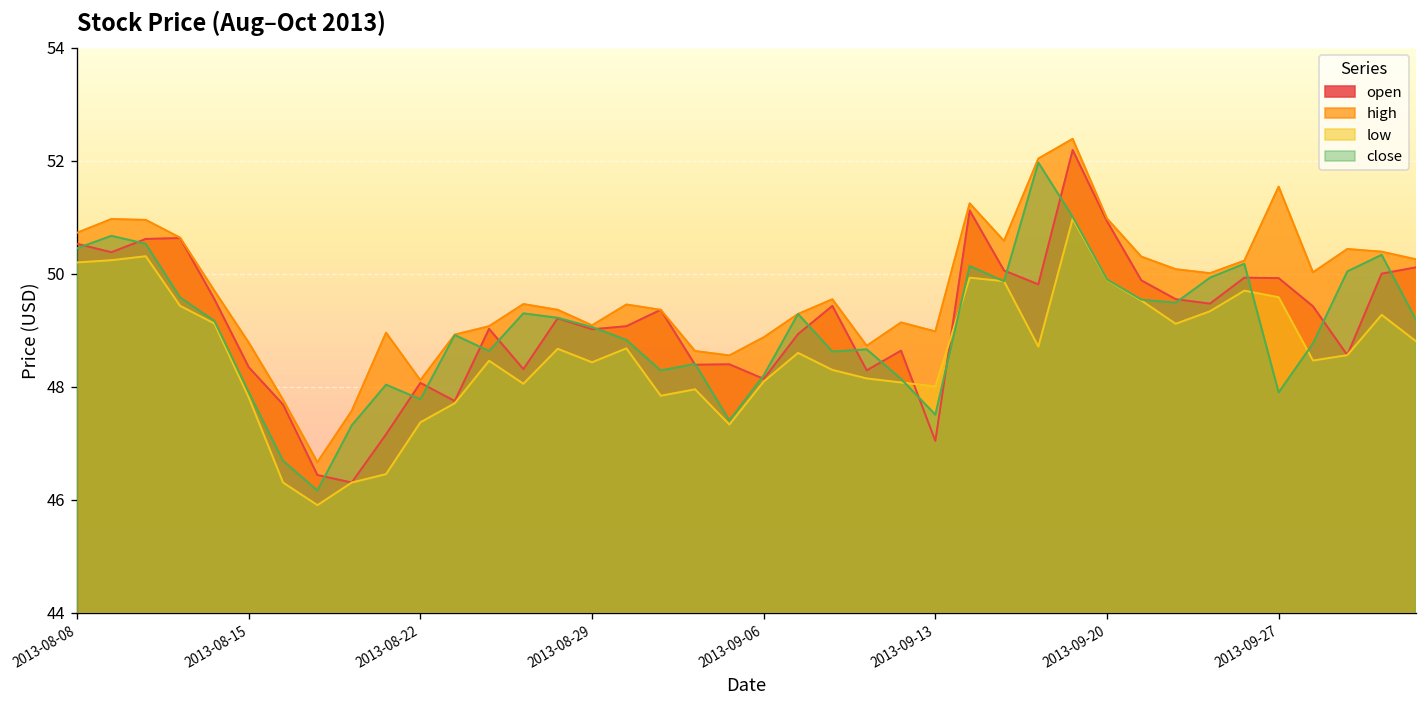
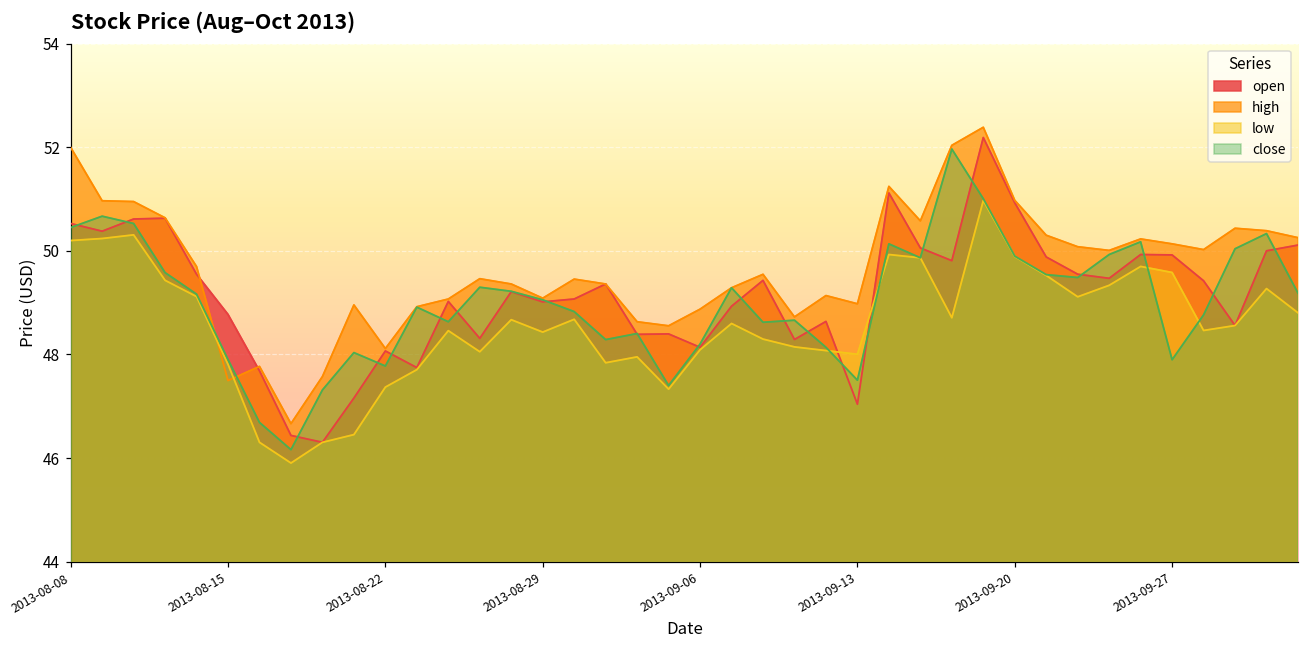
high, 2013-08-08: 50.7 -> 52.0
open, 2013-08-15: 48.3 -> 48.8
high, 2013-08-15: 48.8 -> 47.5
high, 2013-09-27: 51.5 -> 50.1
